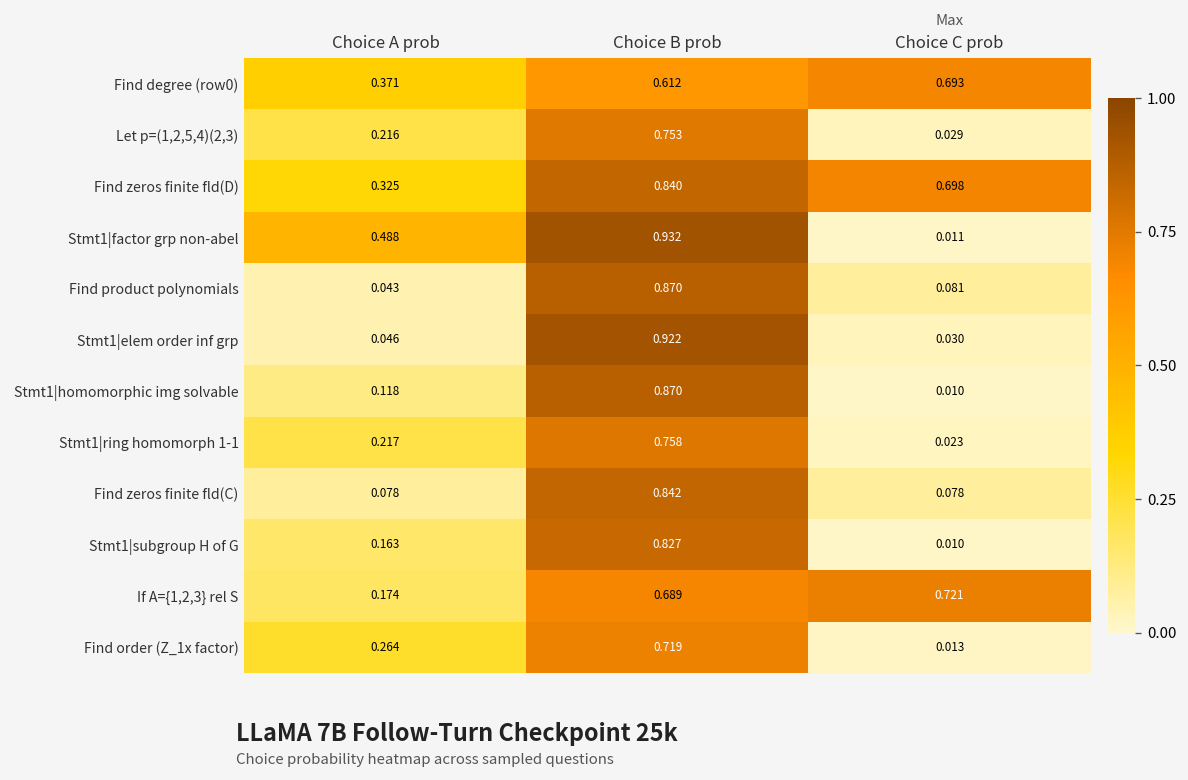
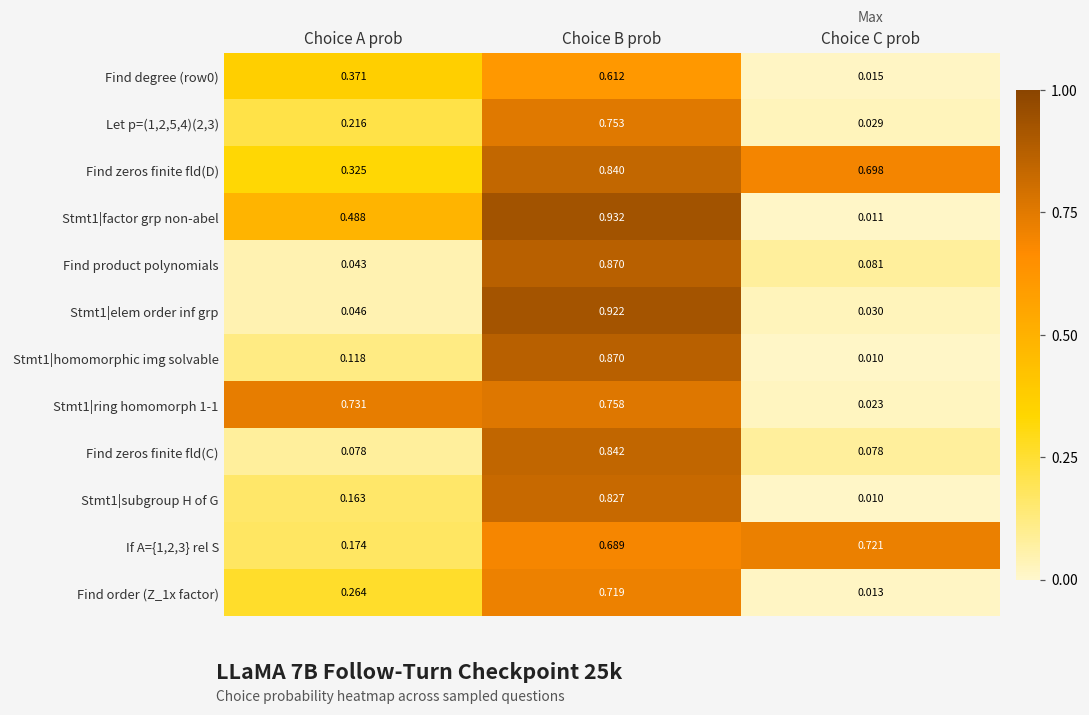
Find degree (row0), Choice C prob: 0.693 -> 0.015
Stmt1|ring homomorph 1-1, Choice A prob: 0.217 -> 0.731
